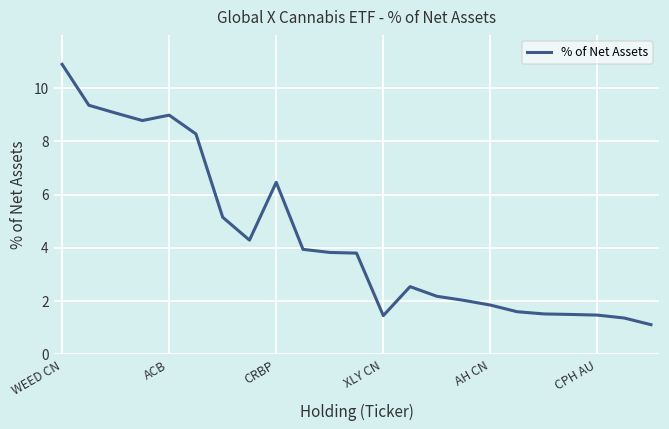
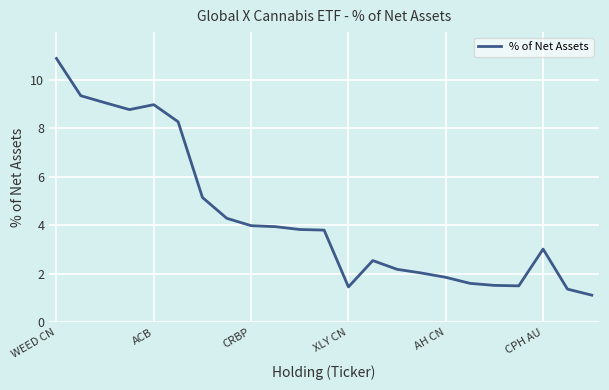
CRBP: 6.5 -> 4.0
CPH AU: 1.5 -> 3.0
